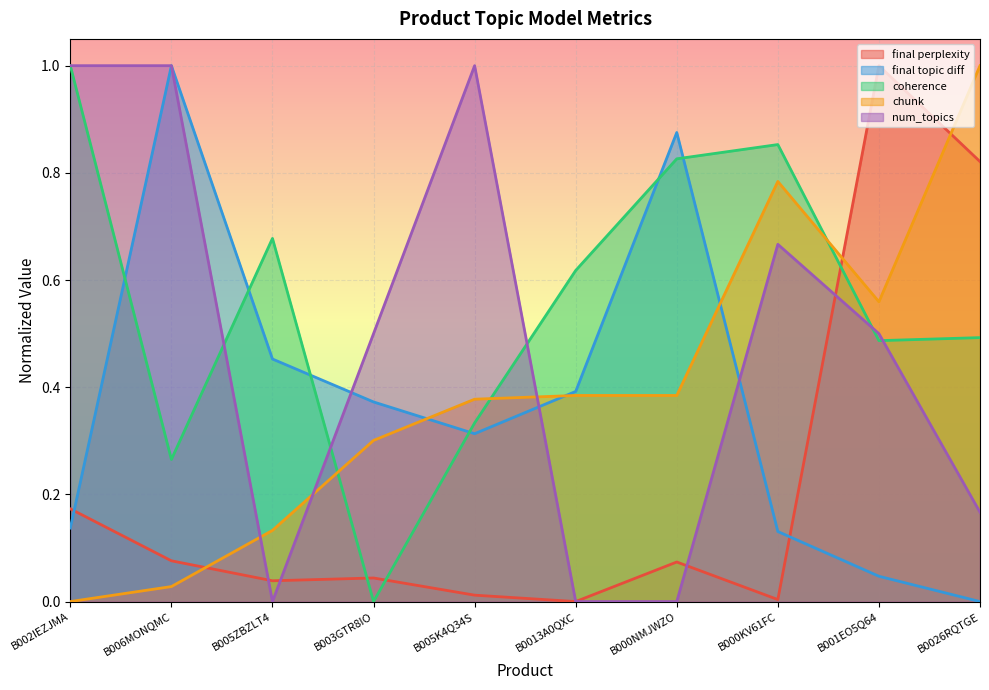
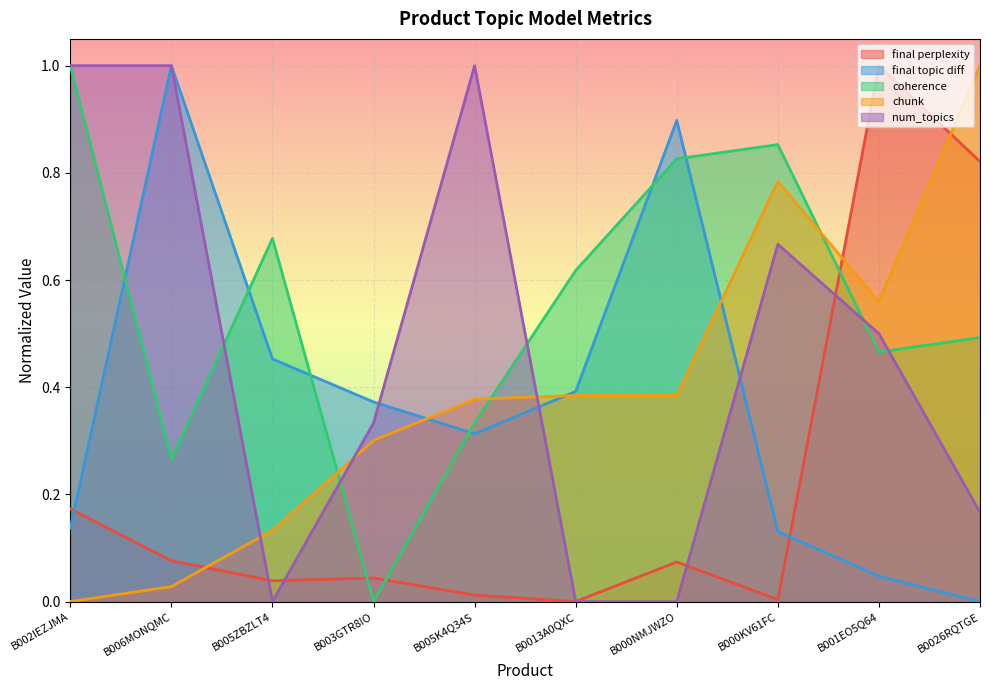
num_topics, B003GTR8IO: 0.50 -> 0.33
final topic diff, B000NMJWZO: 0.88 -> 0.90
coherence, B001EO5Q64: 0.49 -> 0.47
